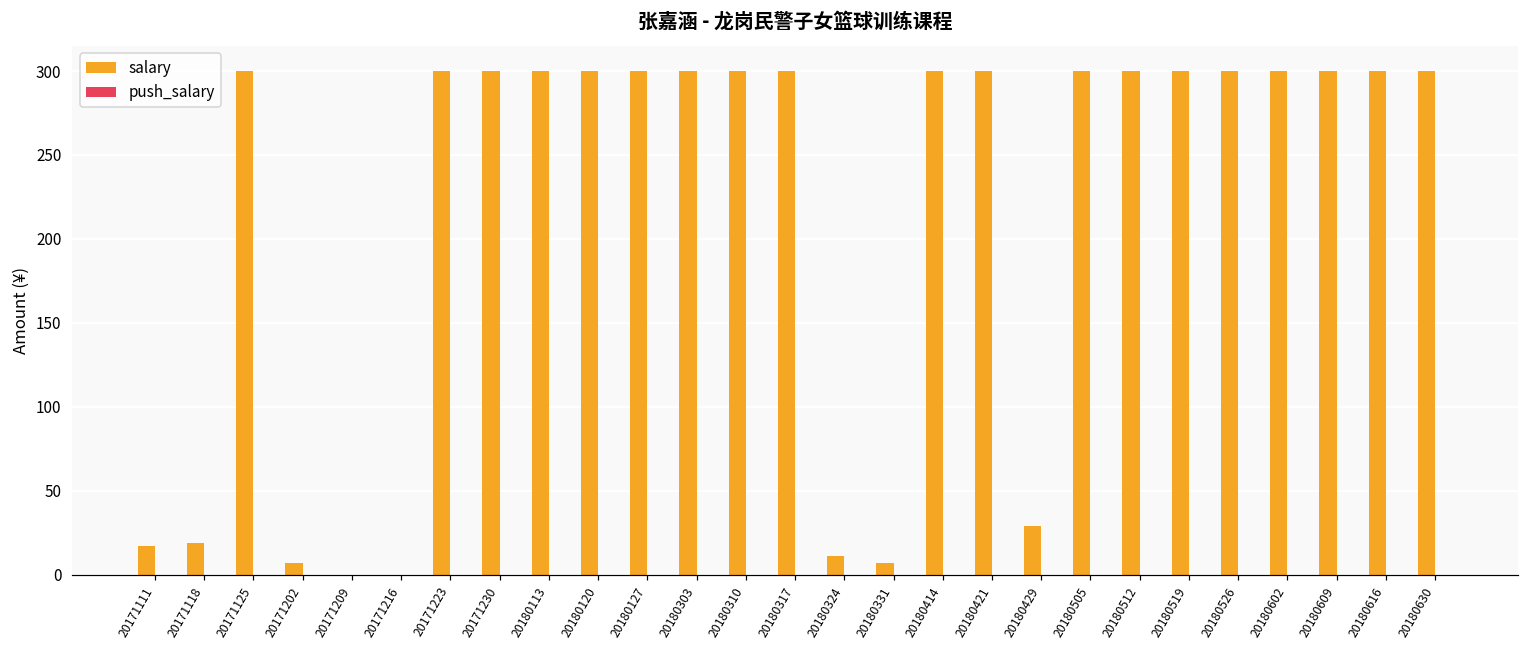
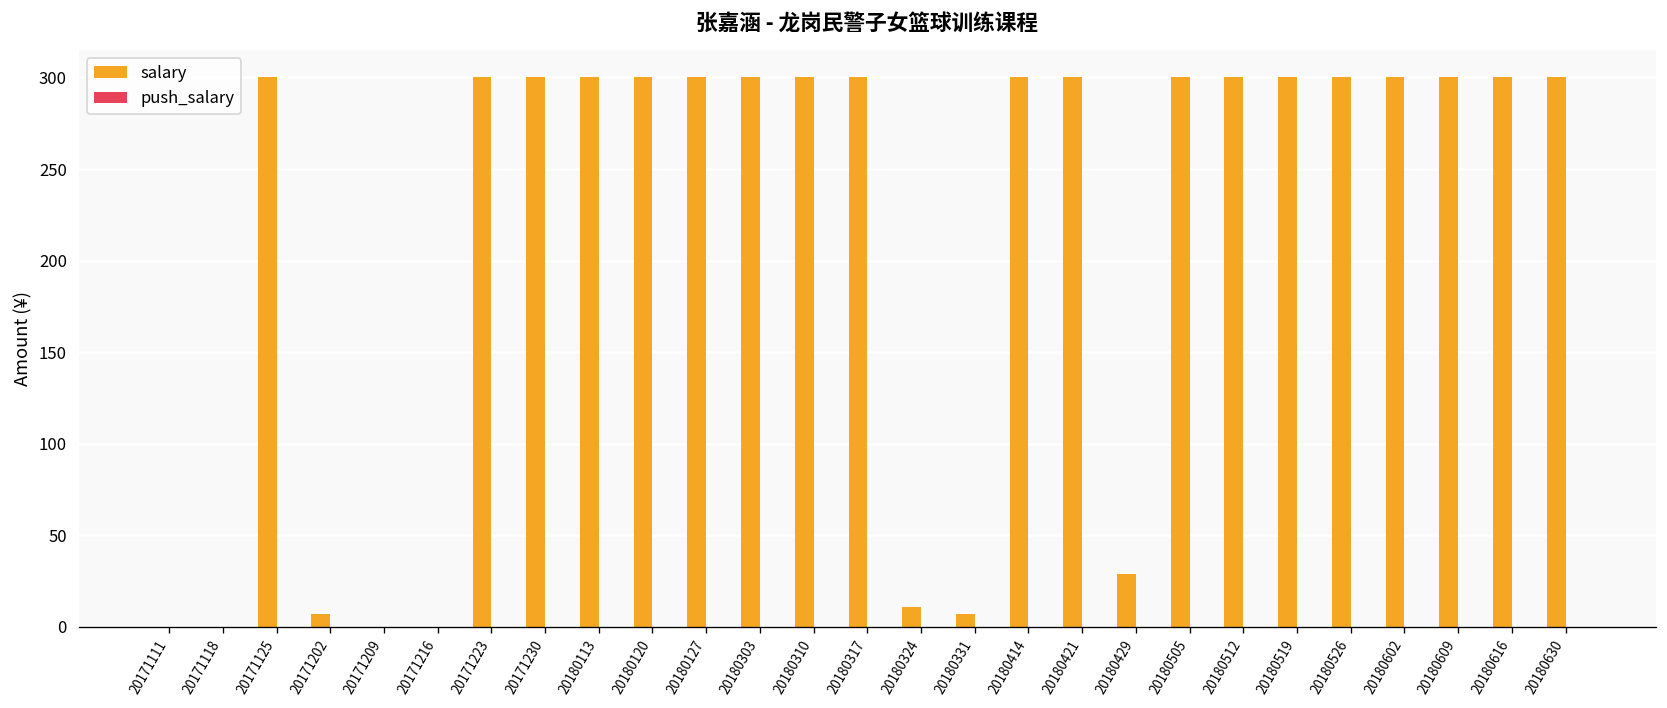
salary, 20171111: 17 -> 0
salary, 20171118: 19 -> 0
